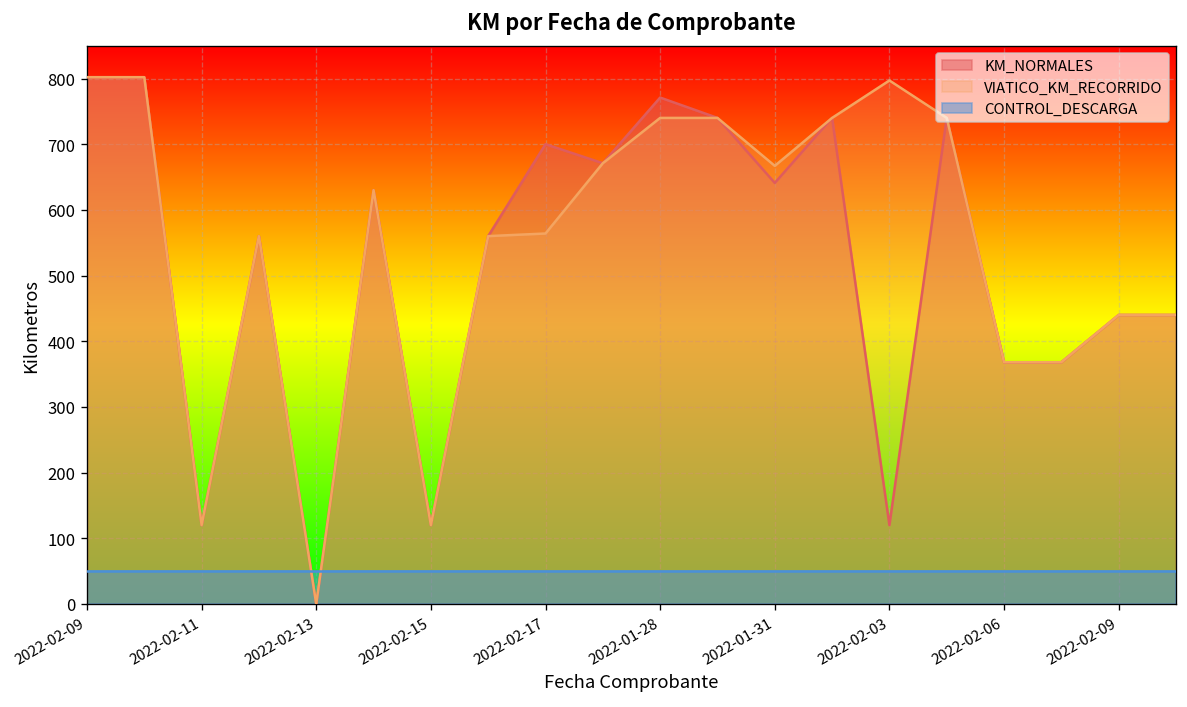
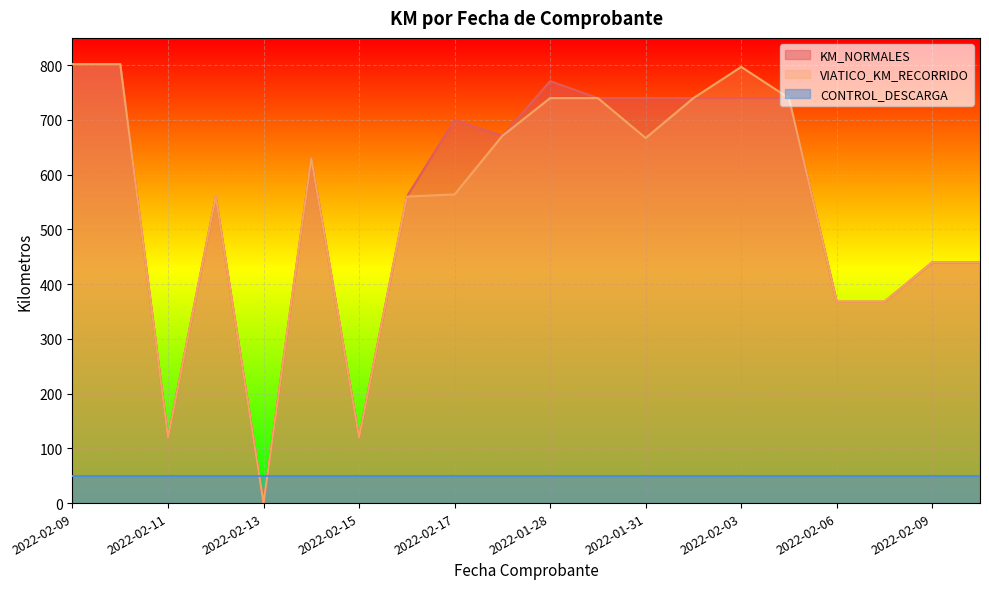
KM_NORMALES, 2022-01-31: 640 -> 740
KM_NORMALES, 2022-02-03: 120 -> 740
